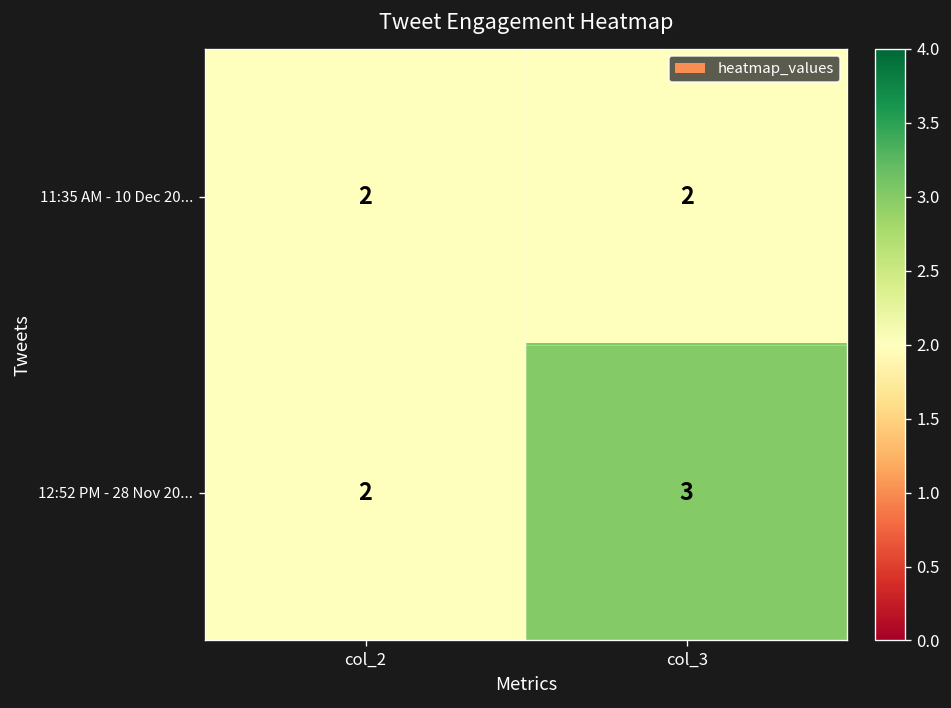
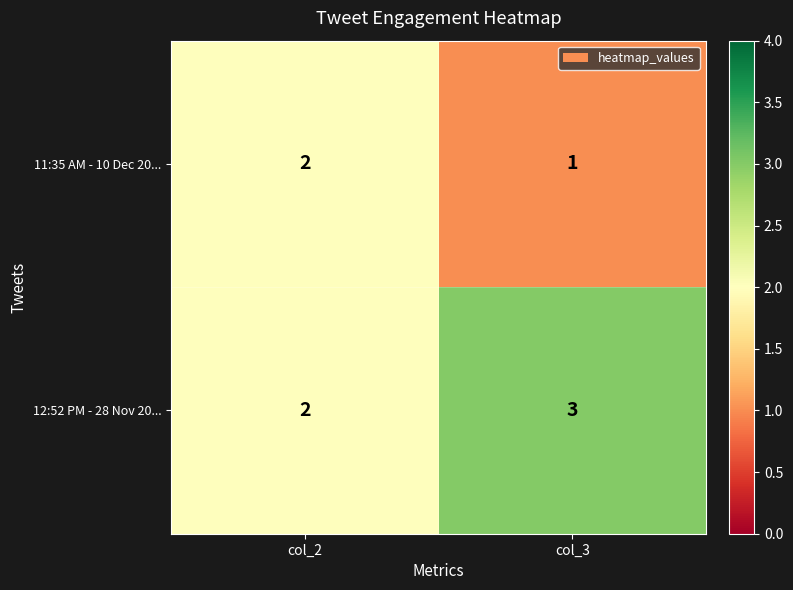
11:35 AM - 10 Dec 20..., col_3: 2 -> 1
